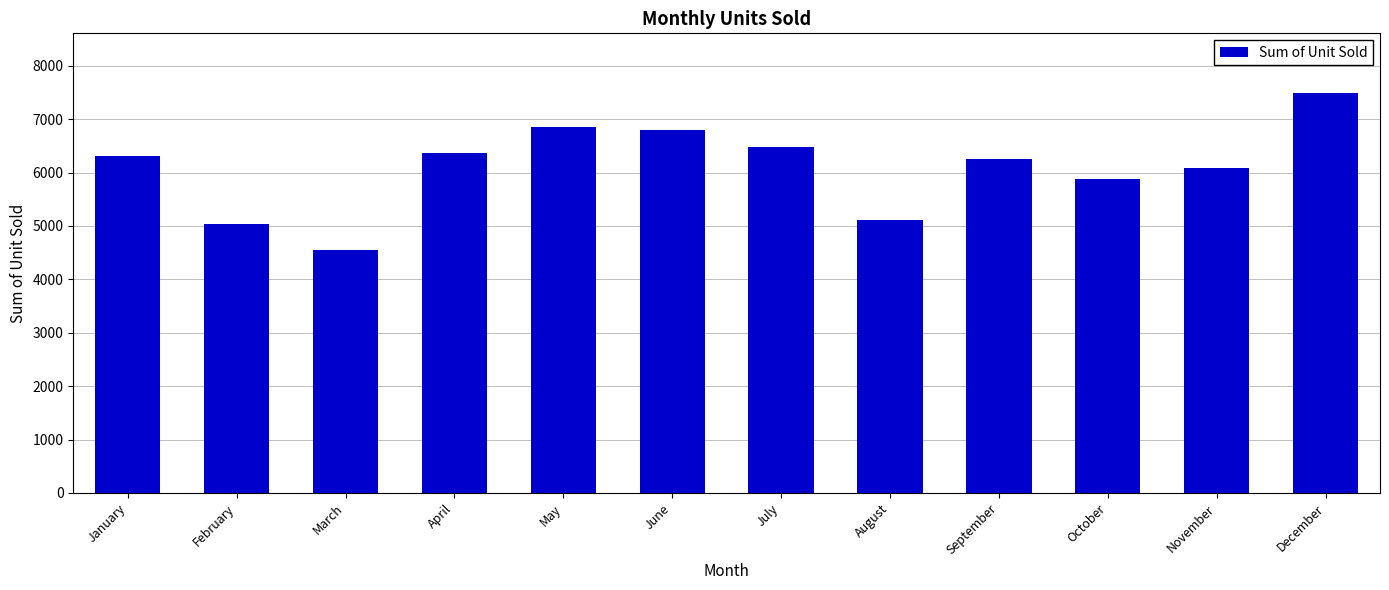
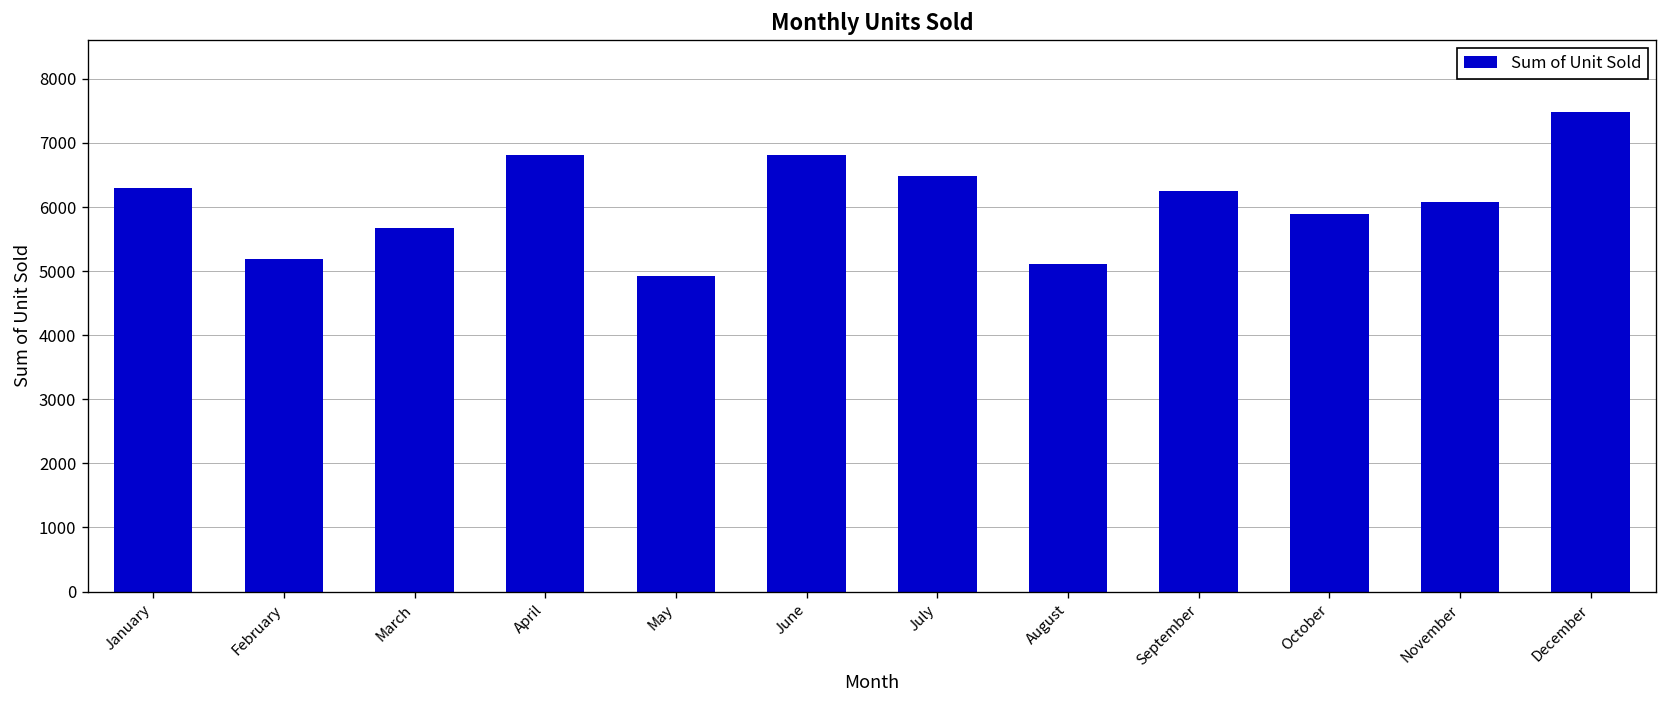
February: 5000 -> 5200
March: 4500 -> 5700
April: 6400 -> 6800
May: 6800 -> 4900
